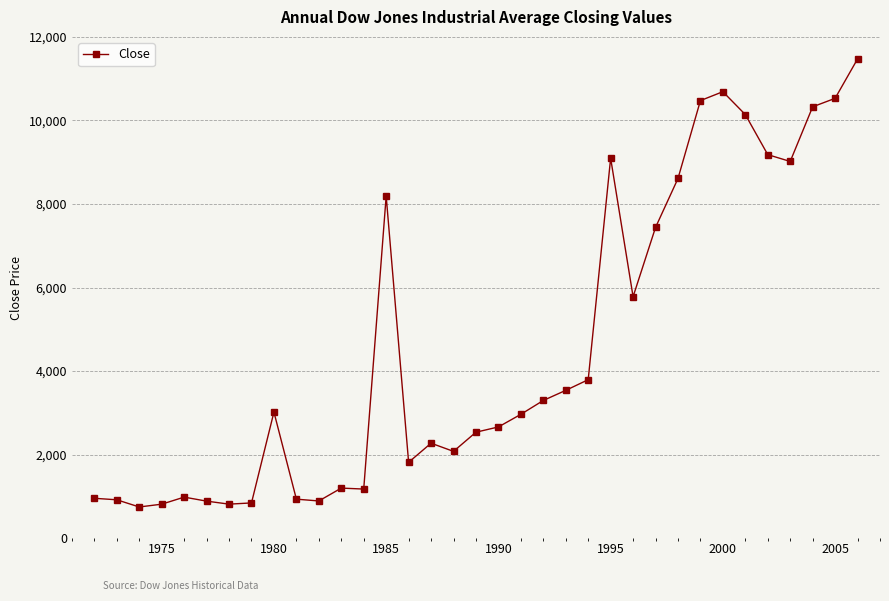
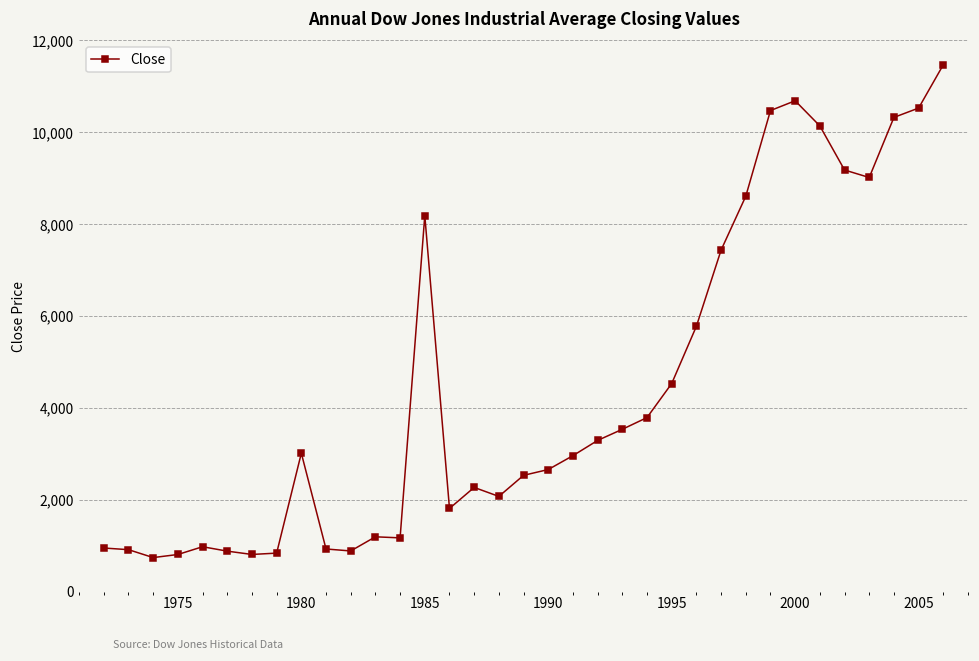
1995: 9,100 -> 4,500
